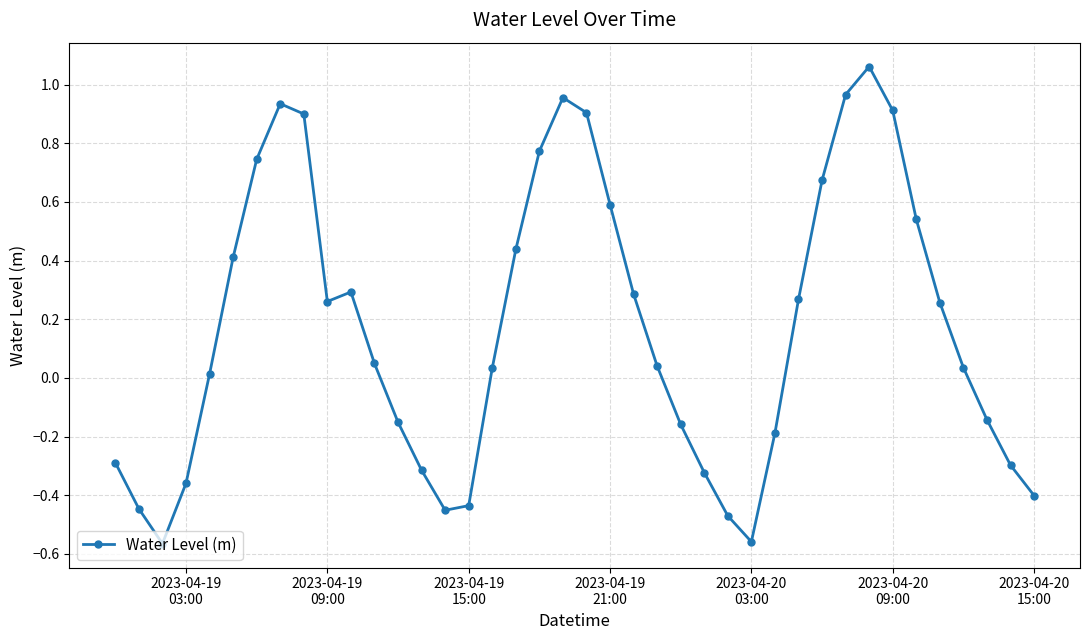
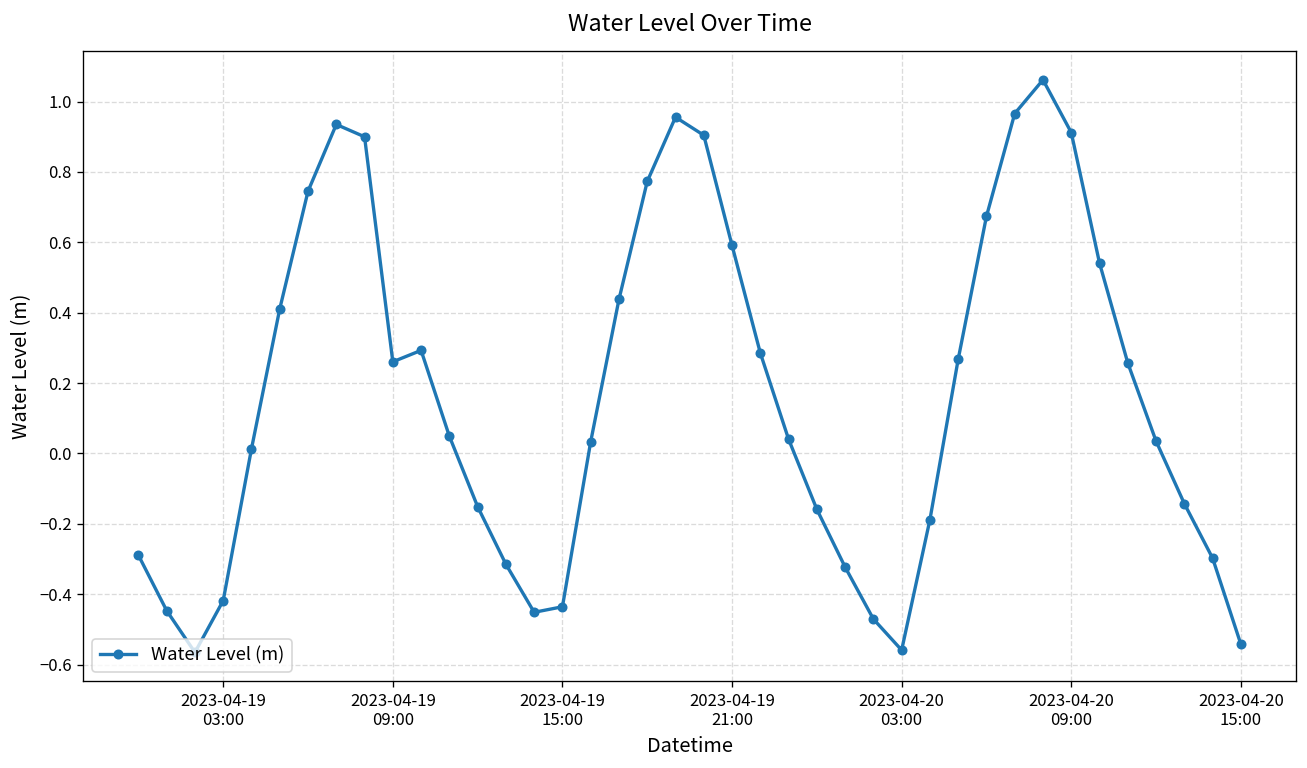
2023-04-19 03:00: -0.36 -> -0.42
2023-04-20 15:00: -0.40 -> -0.54
